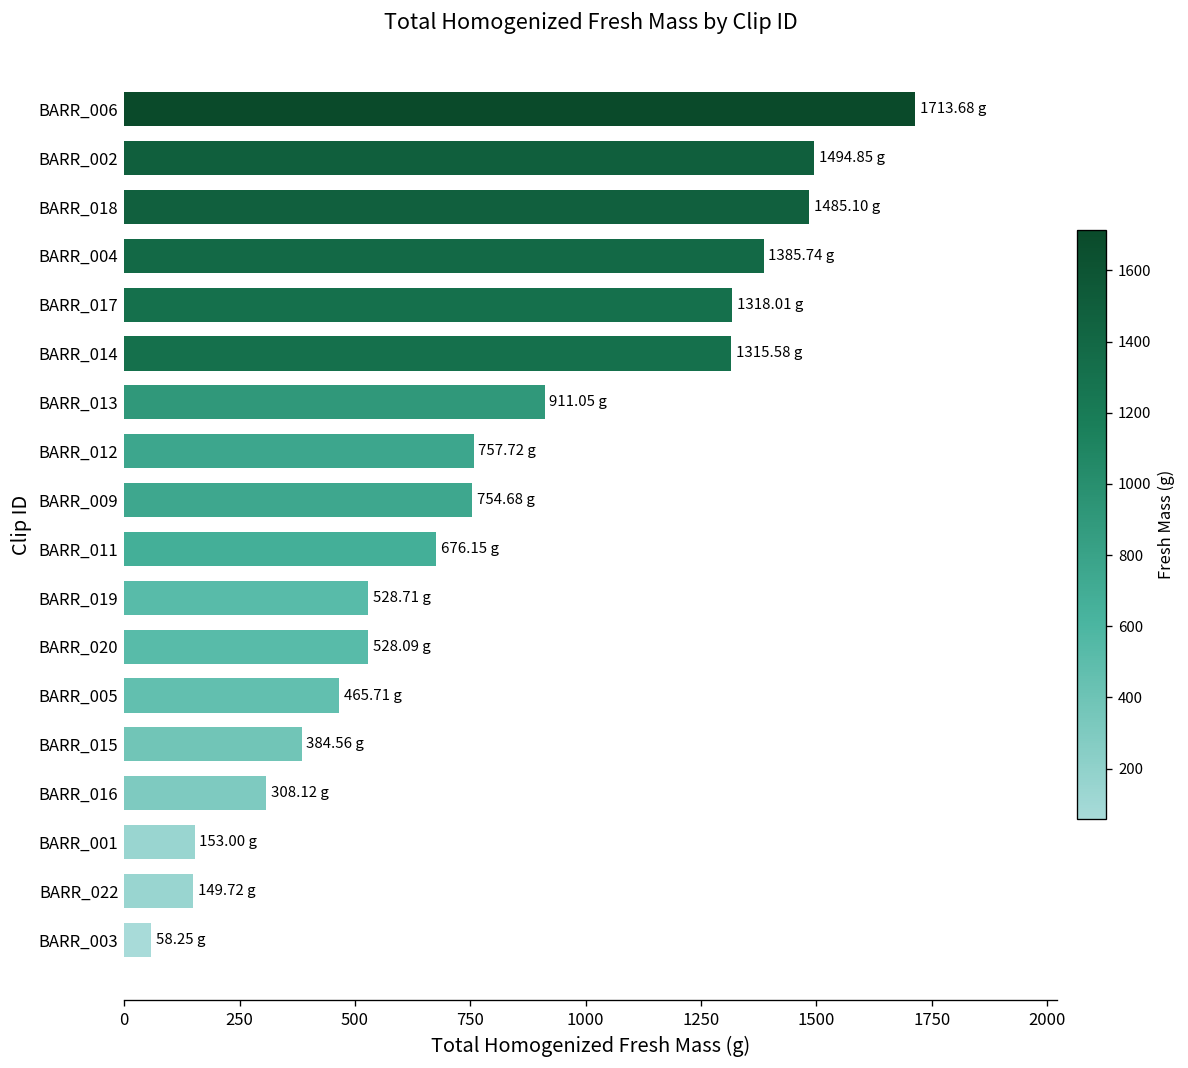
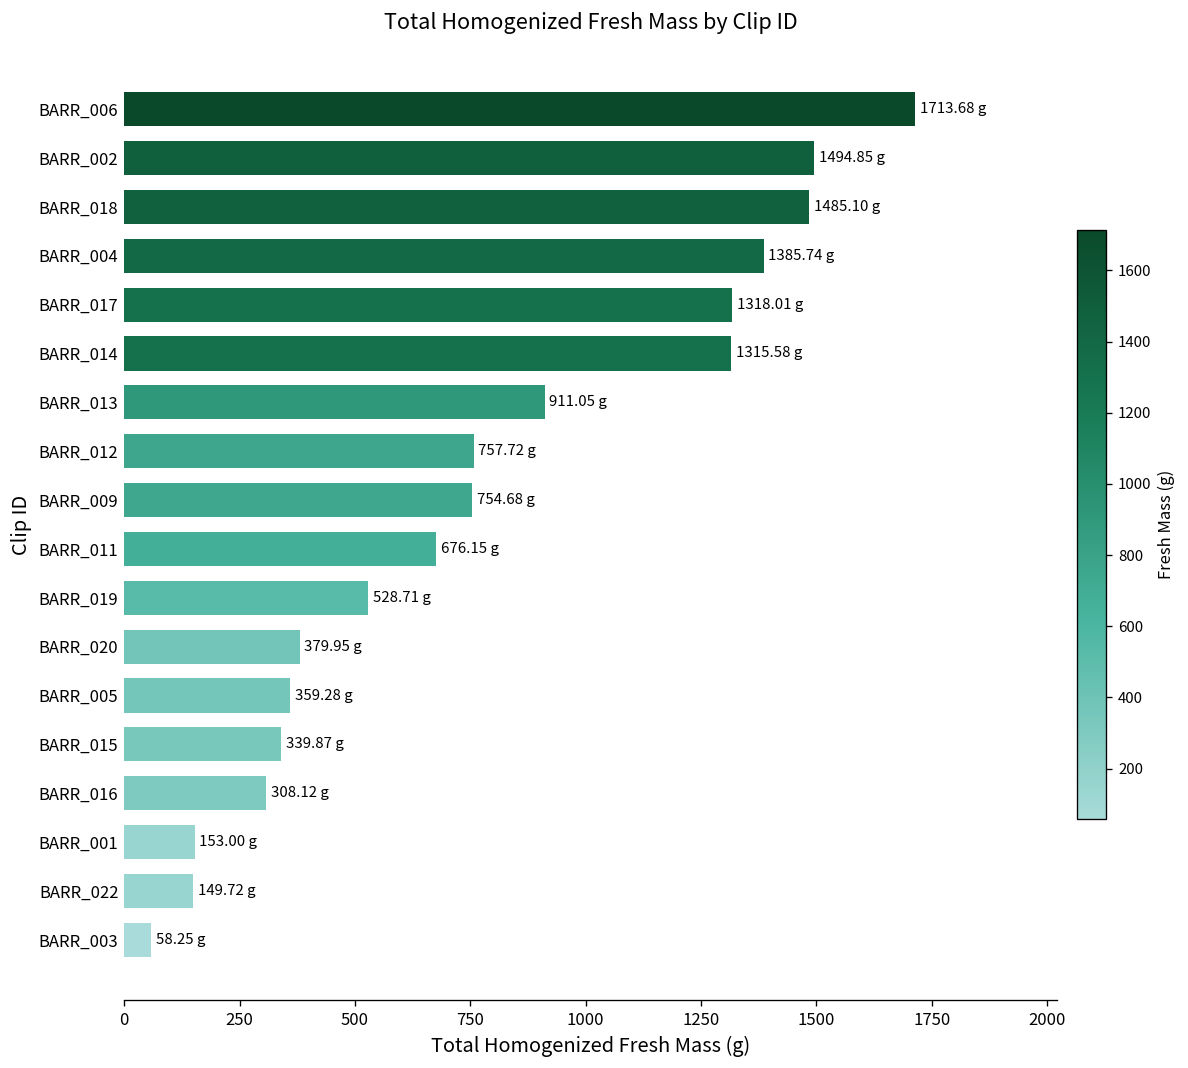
BARR_020: 528.09 -> 379.95
BARR_005: 465.71 -> 359.28
BARR_015: 384.56 -> 339.87
